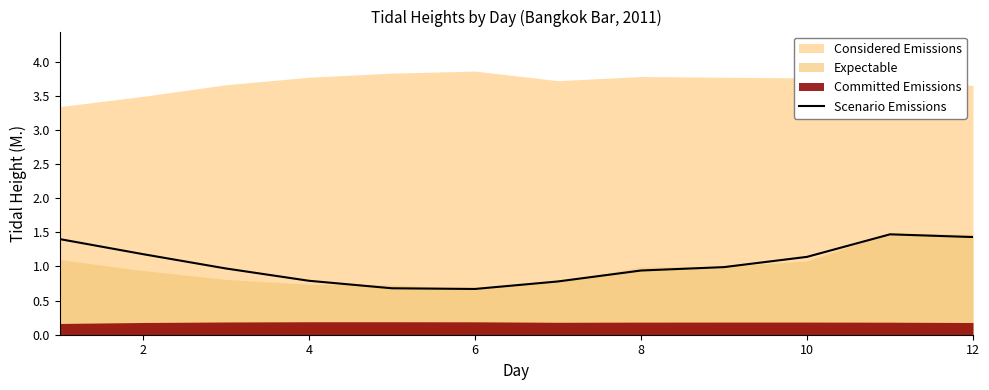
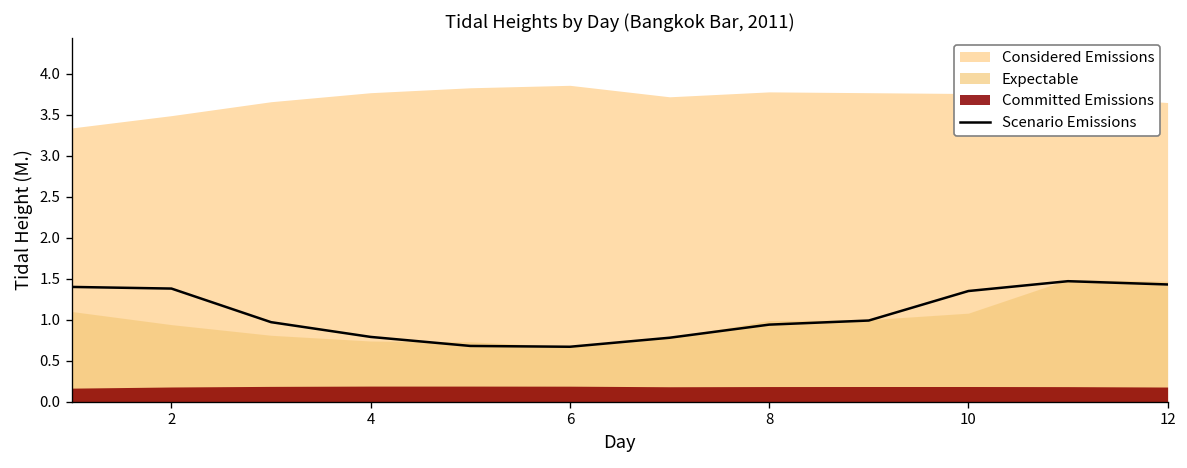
Scenario Emissions, 2: 1.2 -> 1.4
Scenario Emissions, 10: 1.1 -> 1.4
